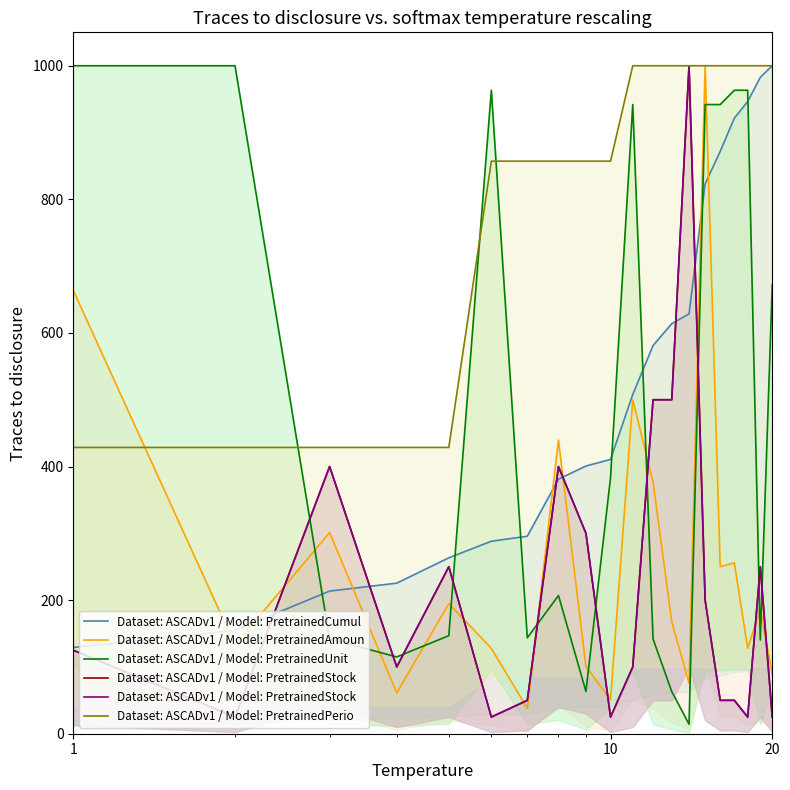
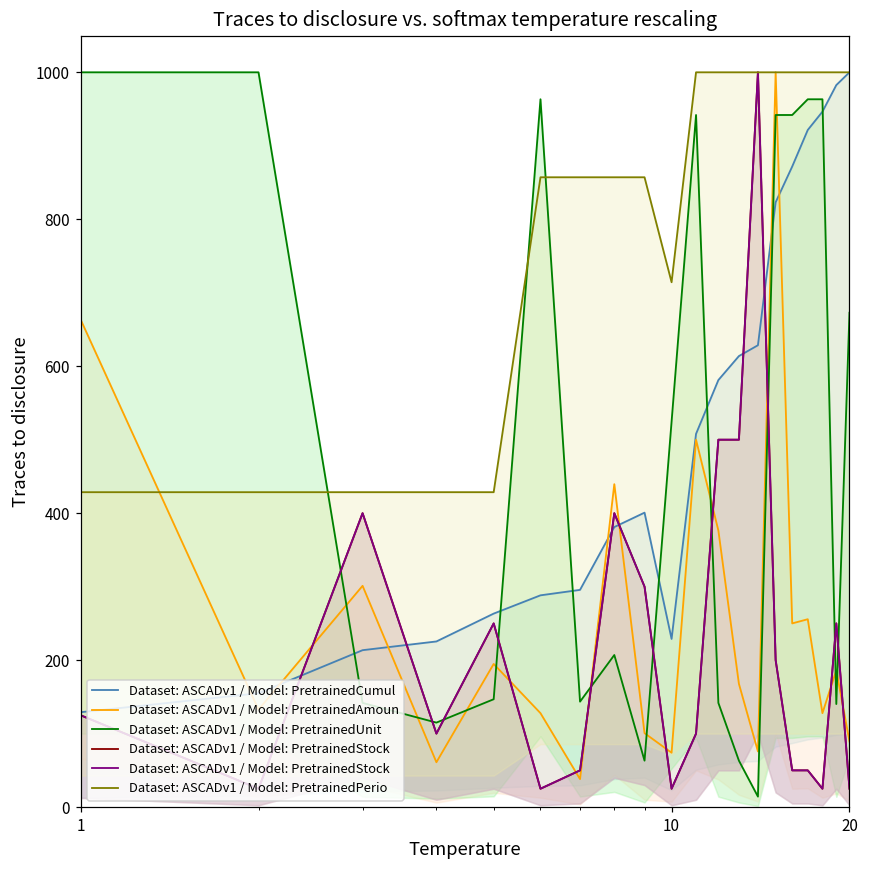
Dataset: ASCADv1 / Model: PretrainedCumul, 10: 410 -> 230
Dataset: ASCADv1 / Model: PretrainedAmoun, 10: 50 -> 70
Dataset: ASCADv1 / Model: PretrainedUnit, 10: 380 -> 520
Dataset: ASCADv1 / Model: PretrainedPerio, 10: 860 -> 710
